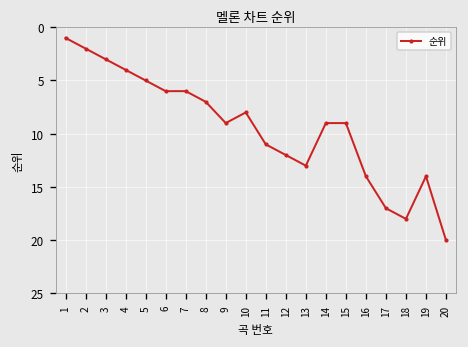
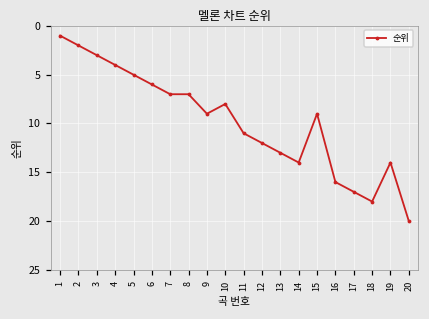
7: 6 -> 7
14: 9 -> 14
16: 14 -> 16
